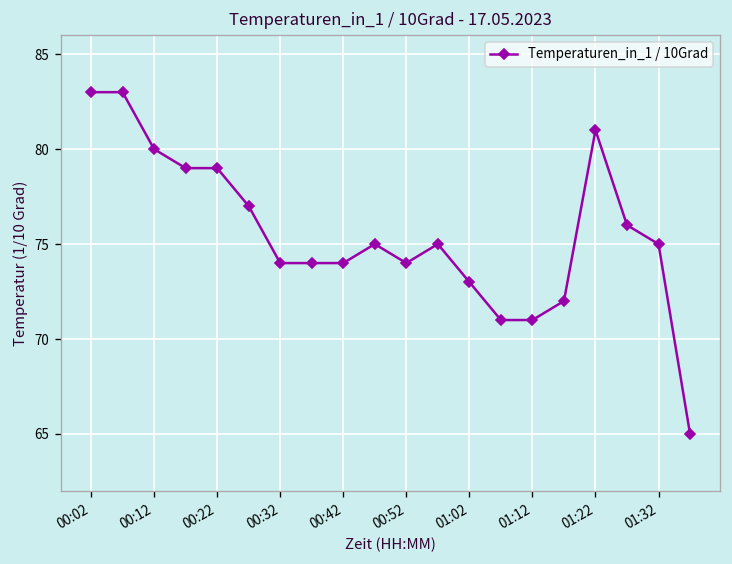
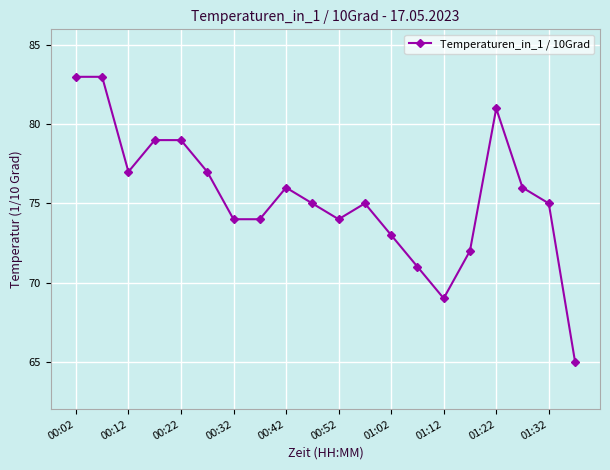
00:12: 80 -> 77
00:42: 74 -> 76
01:12: 71 -> 69
